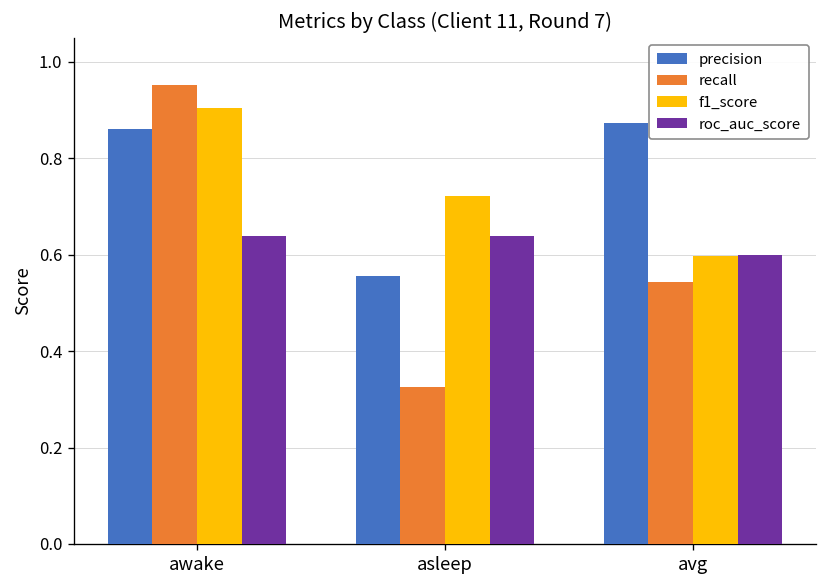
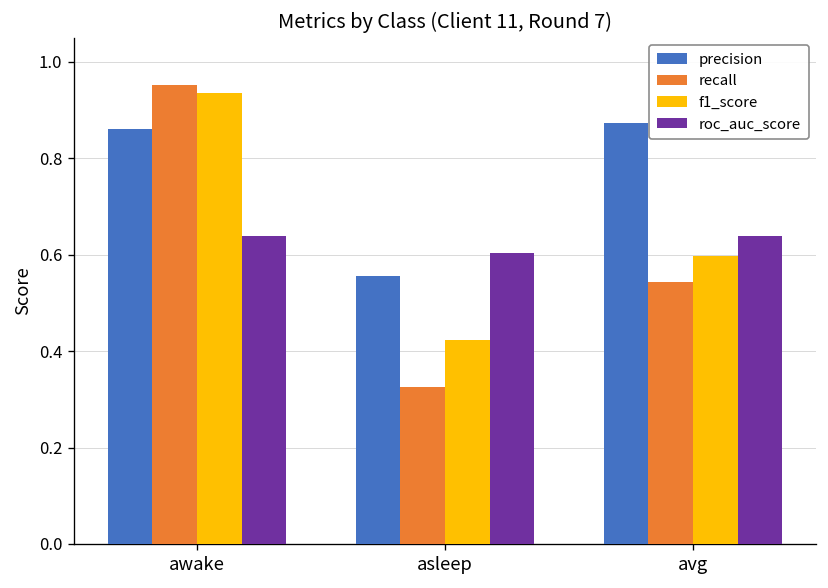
f1_score, awake: 0.90 -> 0.94
f1_score, asleep: 0.72 -> 0.42
roc_auc_score, asleep: 0.64 -> 0.60
roc_auc_score, avg: 0.60 -> 0.64
